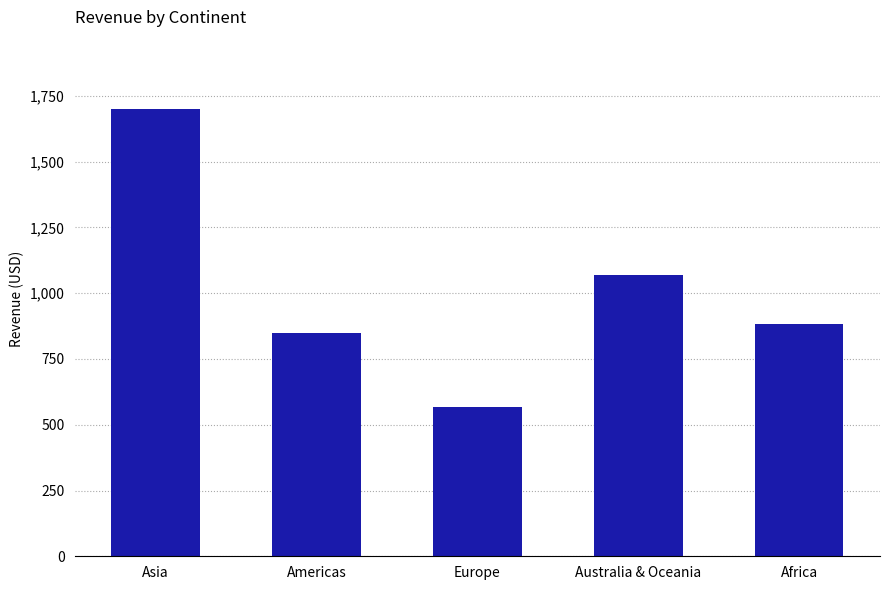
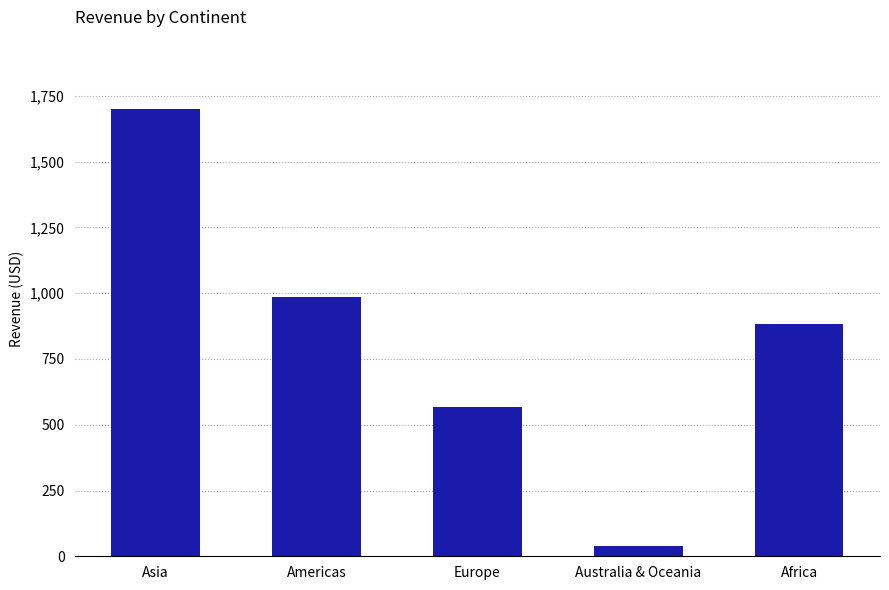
Americas: 850 -> 980
Australia & Oceania: 1,070 -> 40
